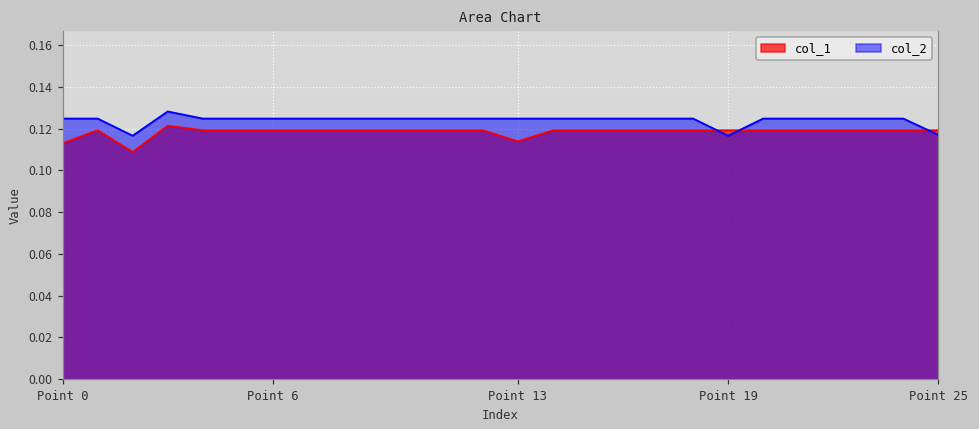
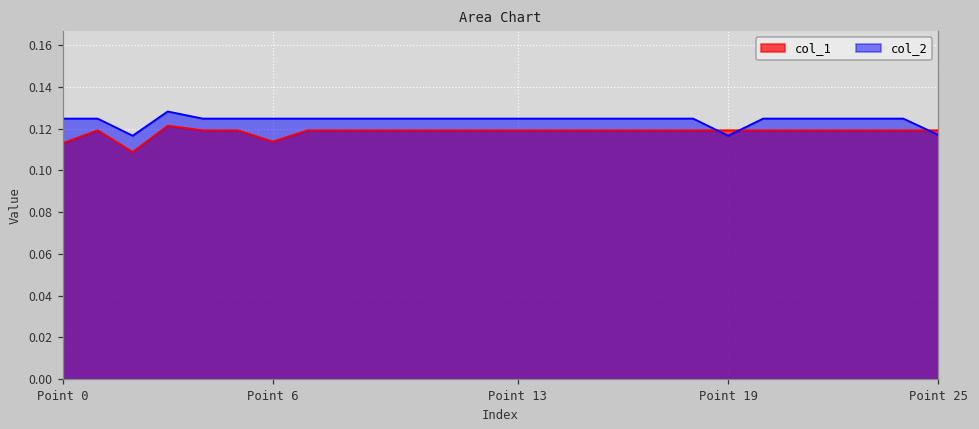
col_1, Point 6: 0.119 -> 0.114
col_1, Point 13: 0.114 -> 0.119
